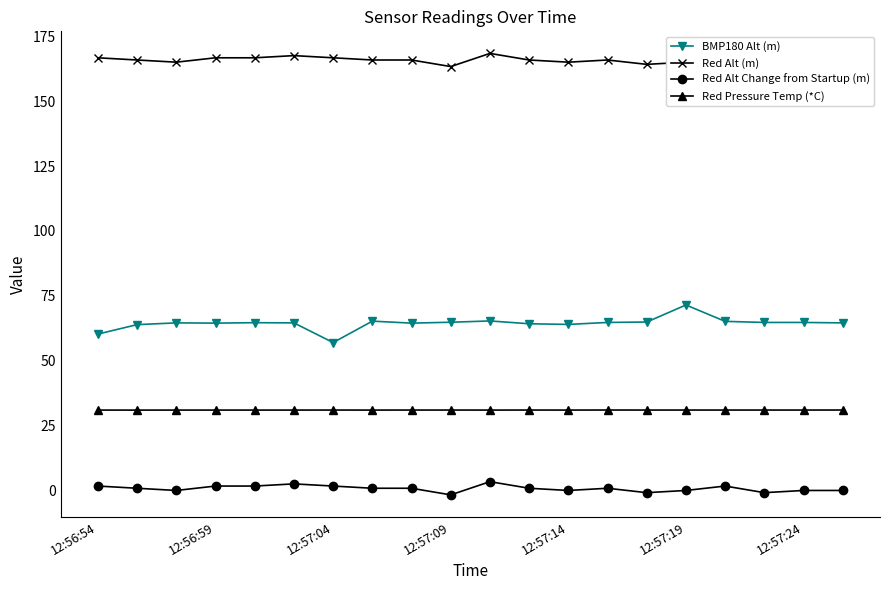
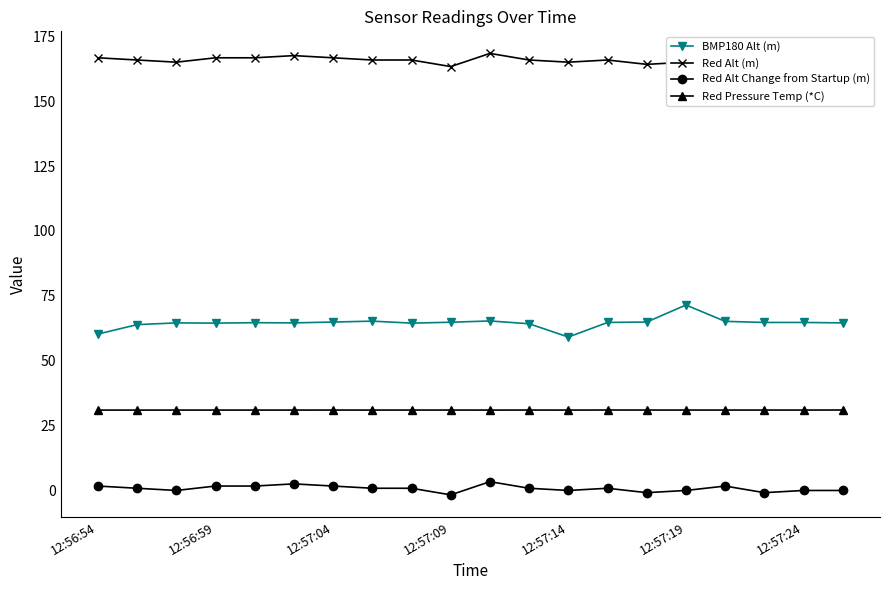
BMP180 Alt (m), 12:57:04: 57 -> 65
BMP180 Alt (m), 12:57:14: 64 -> 59
